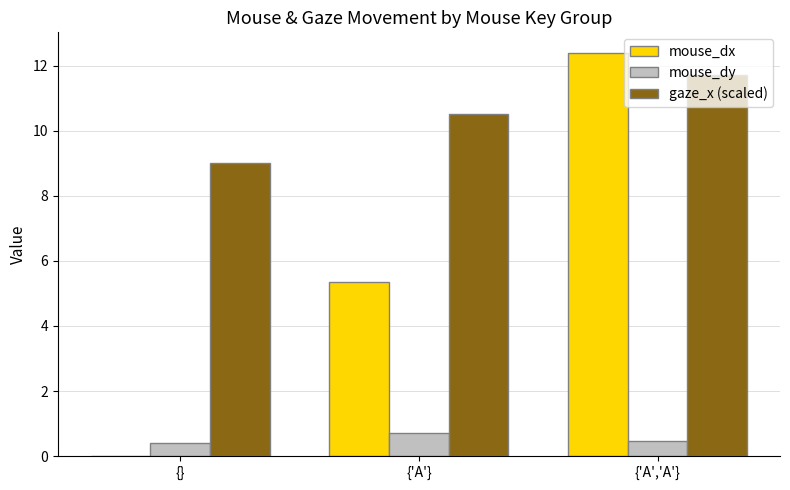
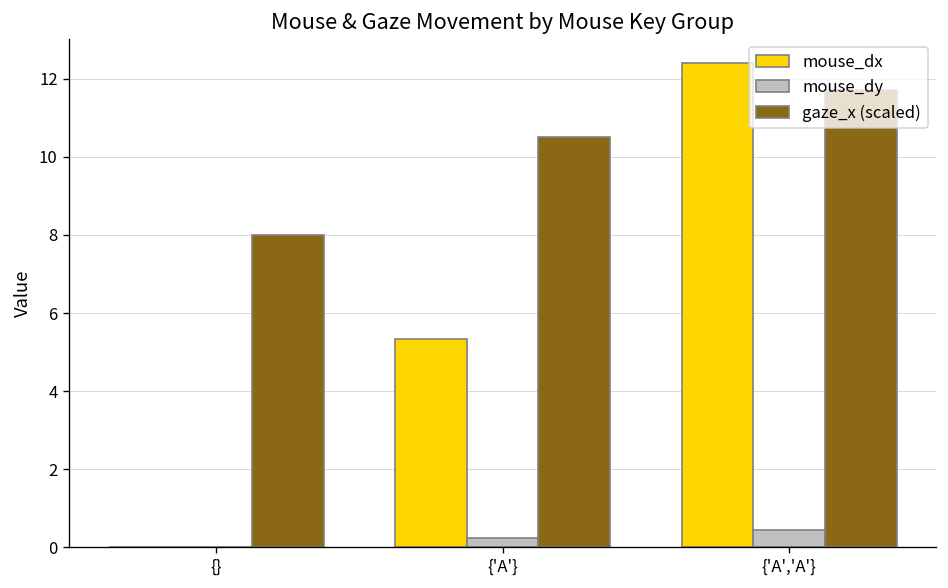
mouse_dy, {}: 0.4 -> 0.0
gaze_x (scaled), {}: 9 -> 8
mouse_dy, {'A'}: 0.7 -> 0.3
